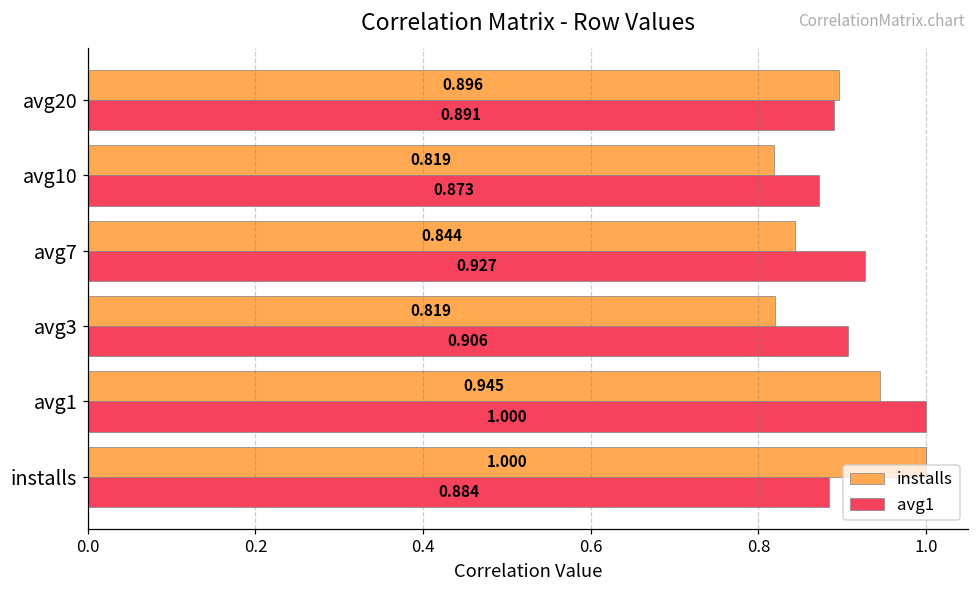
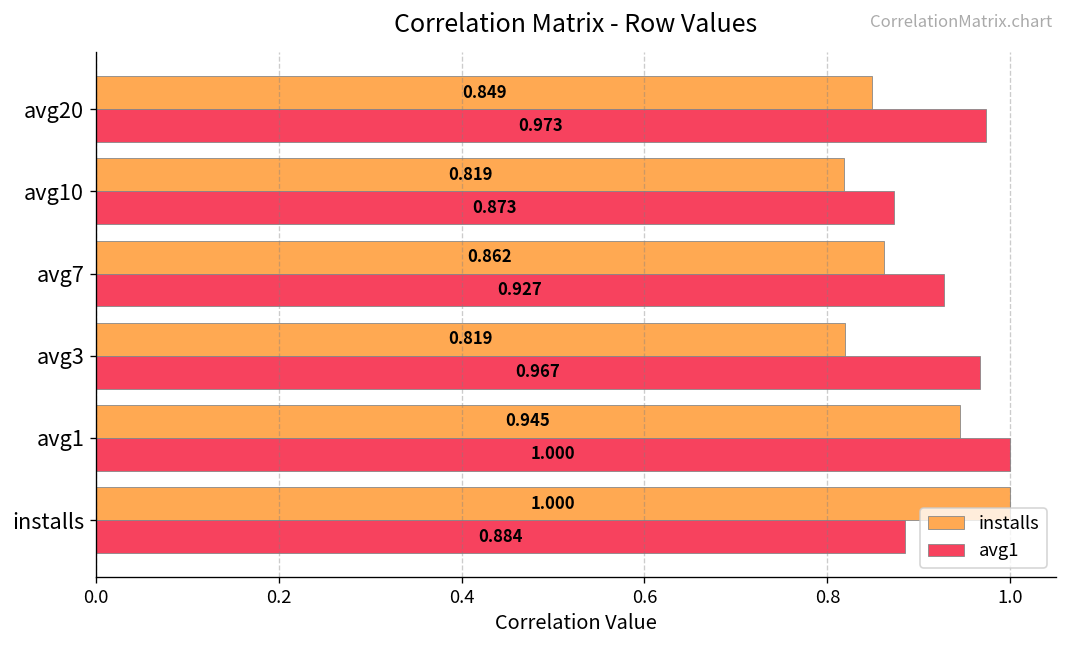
installs, avg20: 0.896 -> 0.849
avg1, avg20: 0.891 -> 0.973
installs, avg7: 0.844 -> 0.862
avg1, avg3: 0.906 -> 0.967
